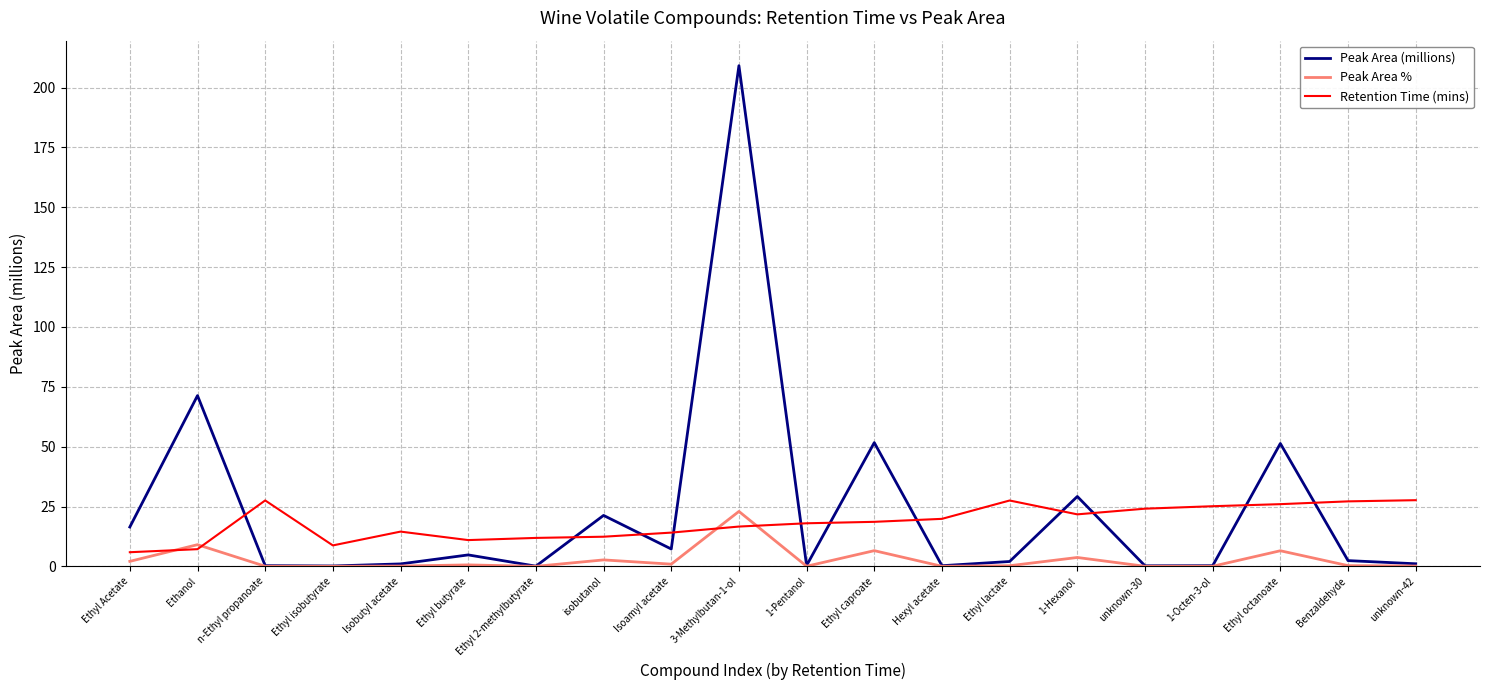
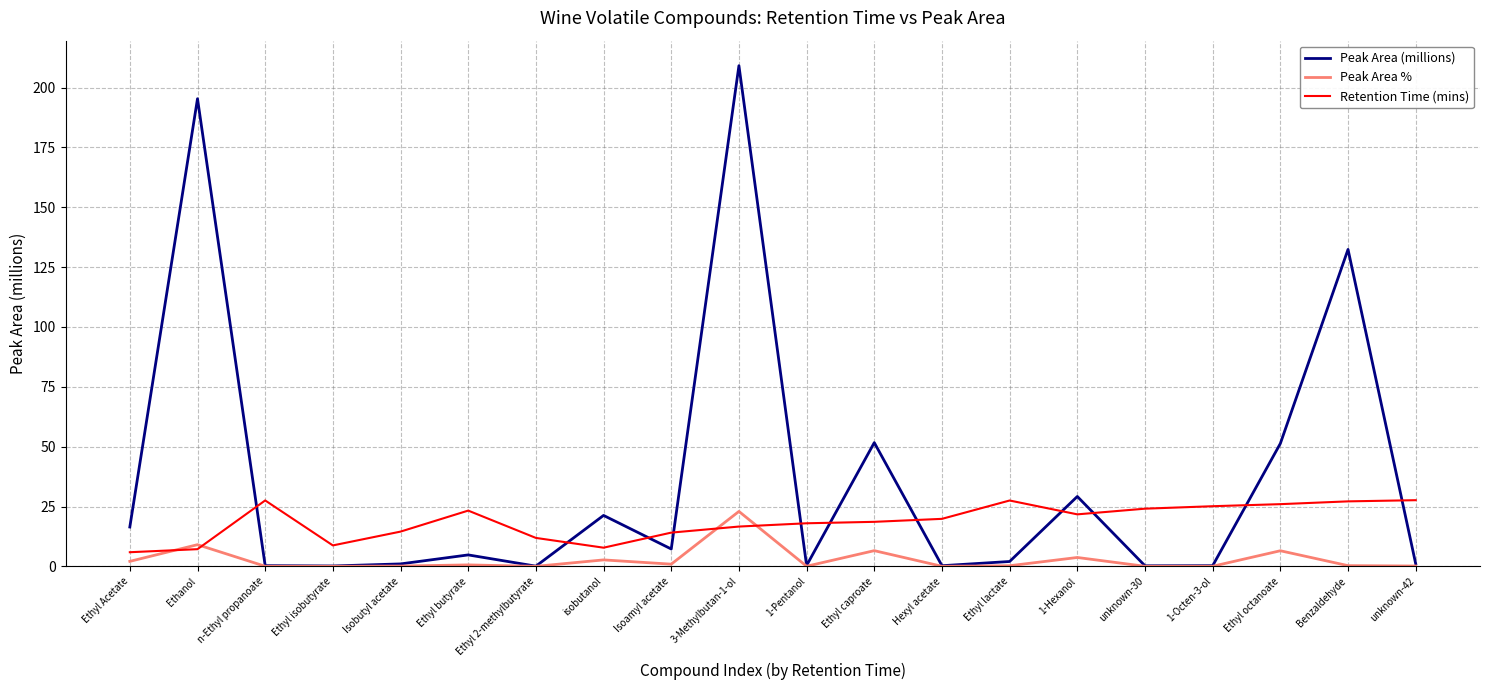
Peak Area (millions), Ethanol: 71 -> 195
Retention Time (mins), Ethyl butyrate: 11 -> 23
Retention Time (mins), isobutanol: 12 -> 8
Peak Area (millions), Benzaldehyde: 2 -> 132
